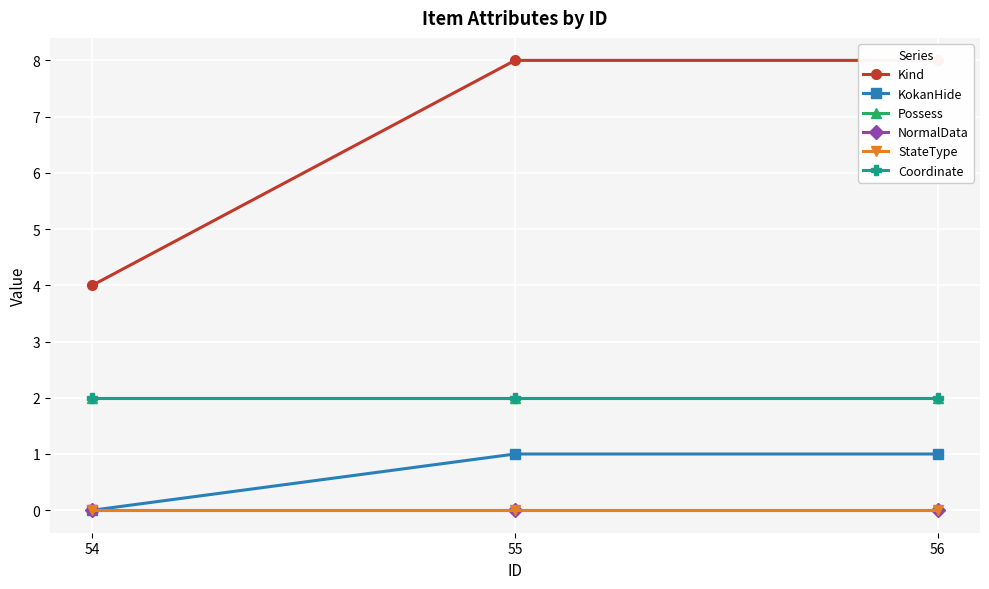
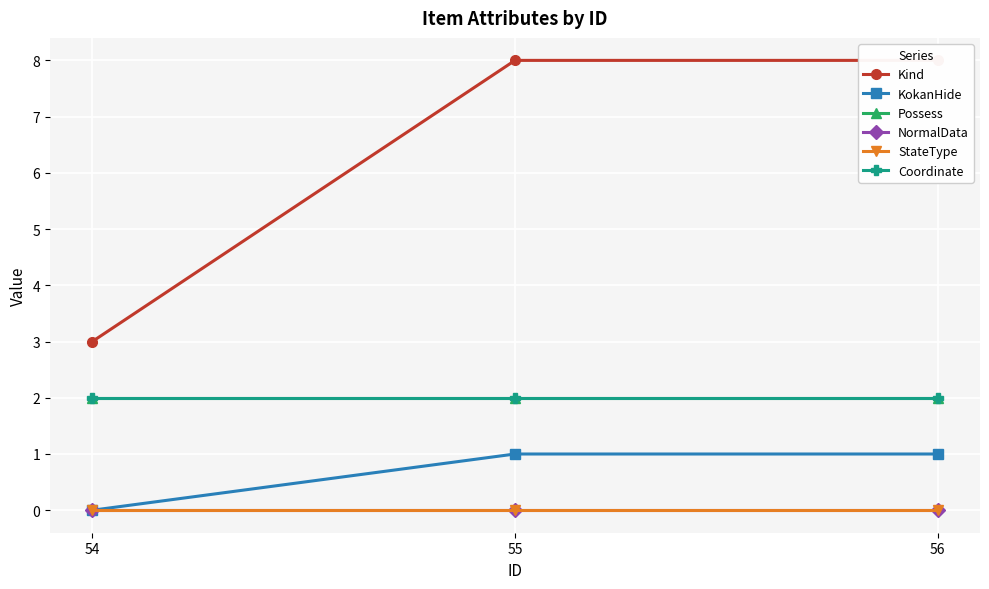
Kind, 54: 4 -> 3
